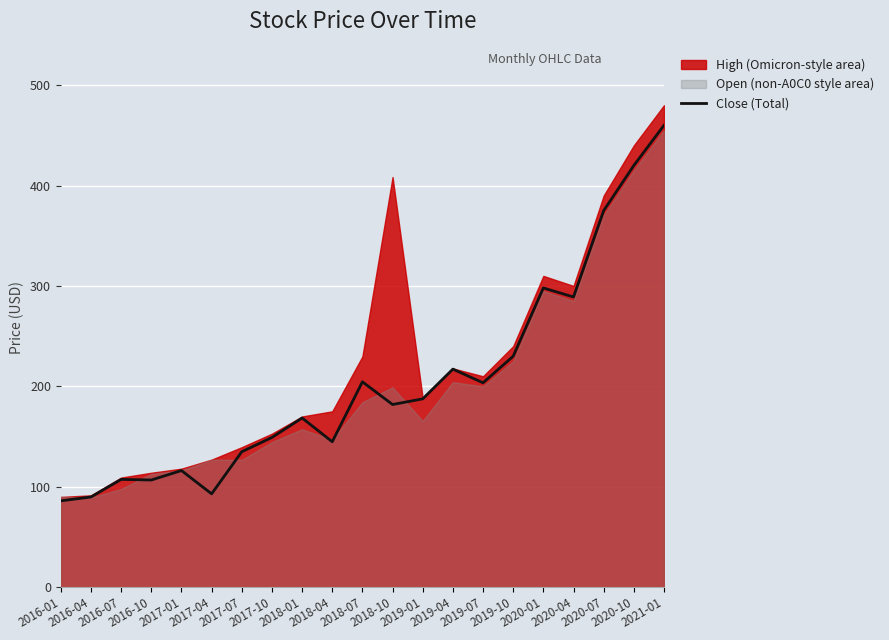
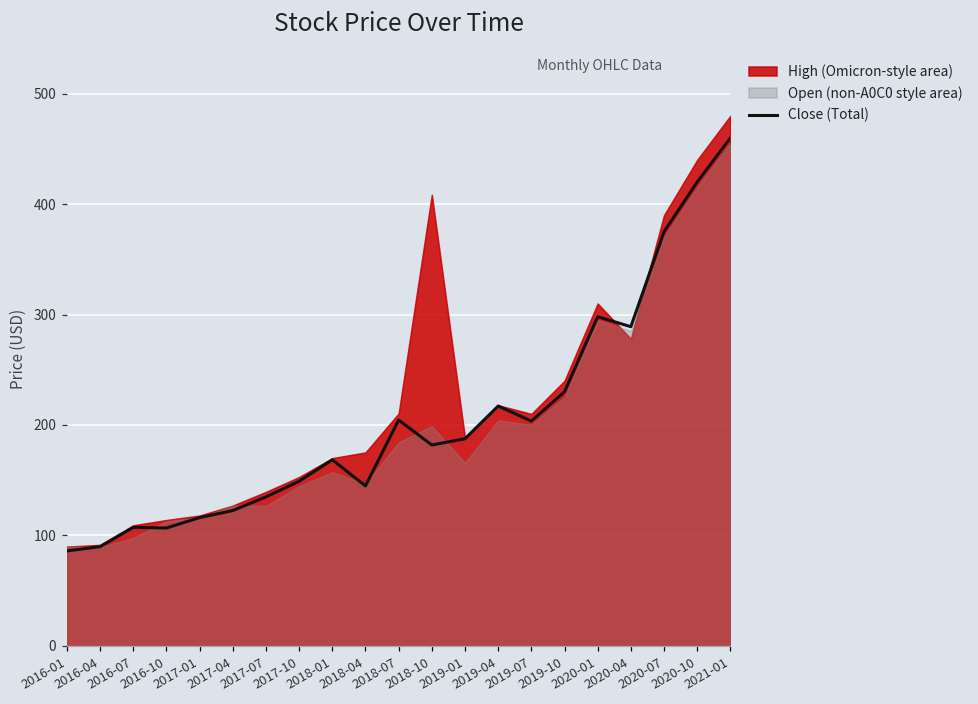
Close (Total), 2017-04: 93 -> 122
High (Omicron-style area), 2018-07: 230 -> 210
High (Omicron-style area), 2020-04: 300 -> 278
